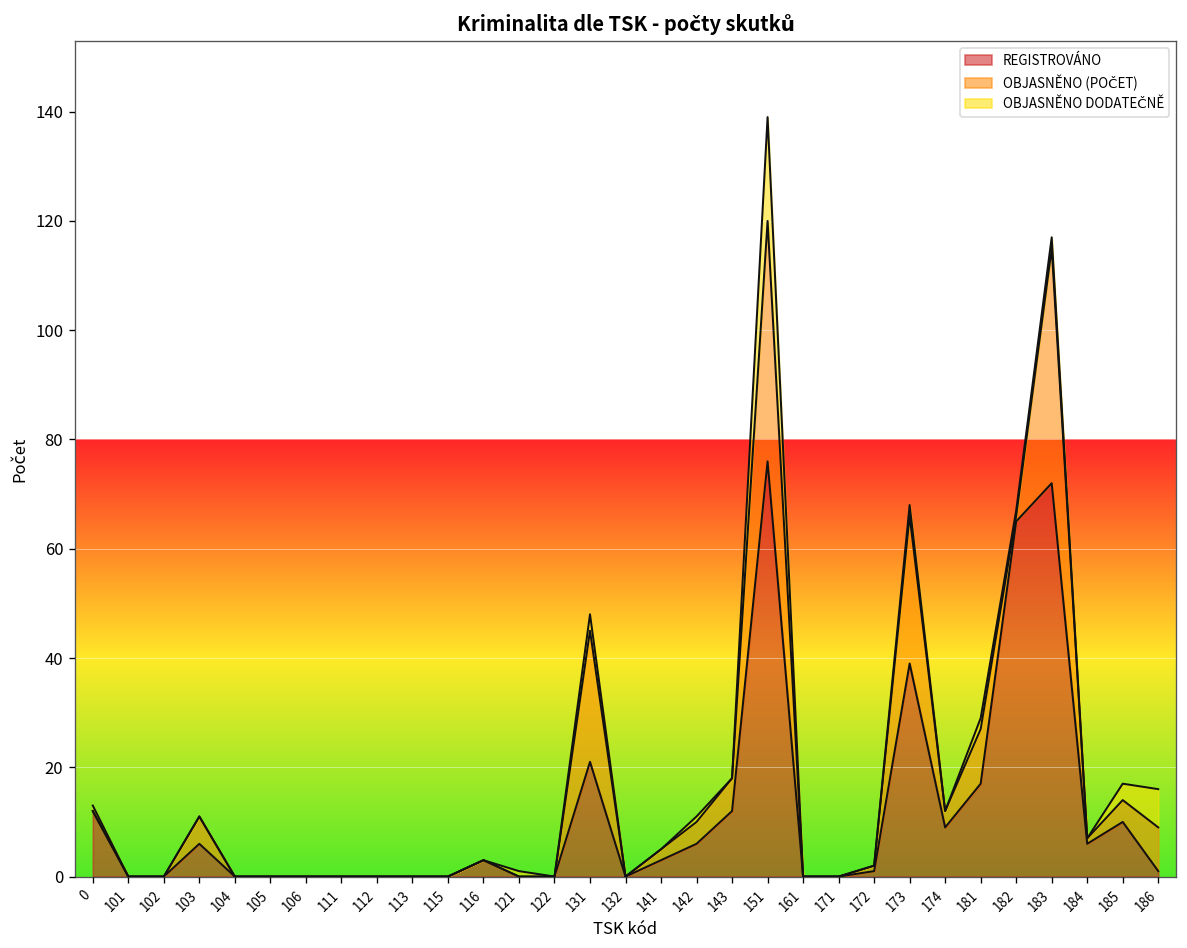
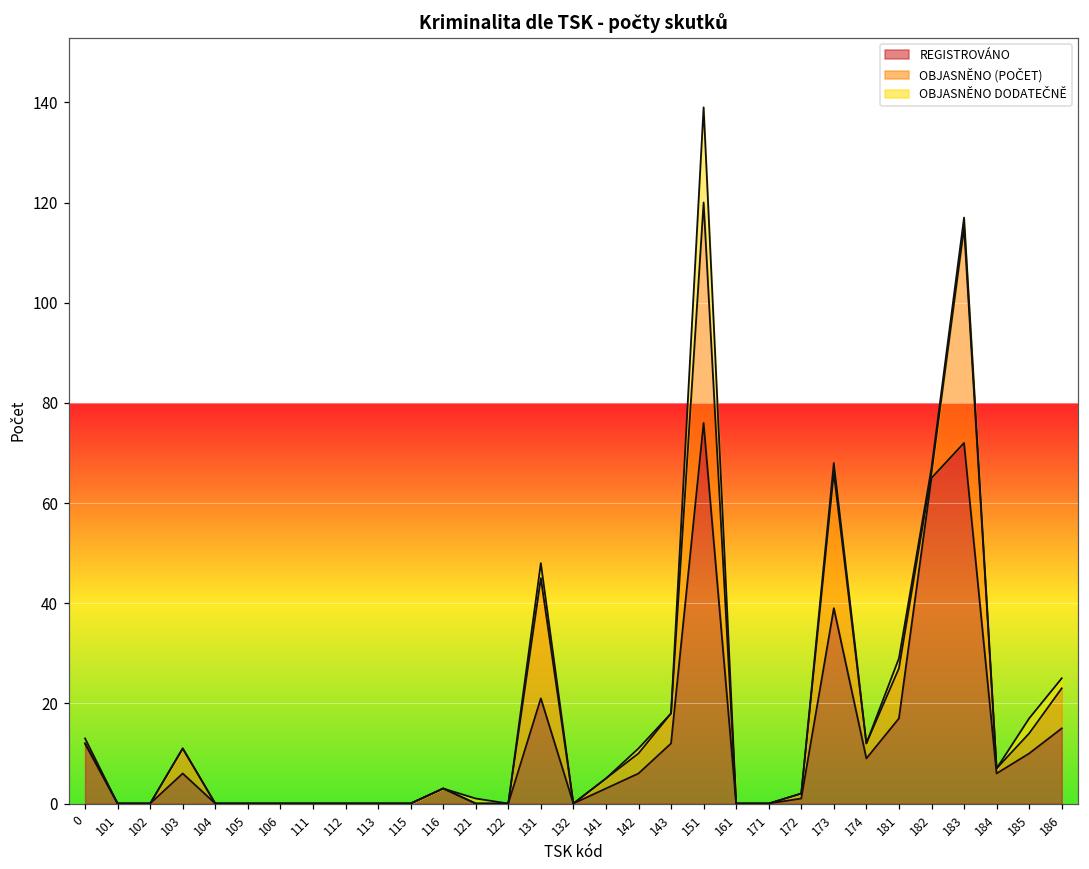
REGISTROVÁNO, 186: 1 -> 15
OBJASNĚNO DODATEČNĚ, 186: 7 -> 2
